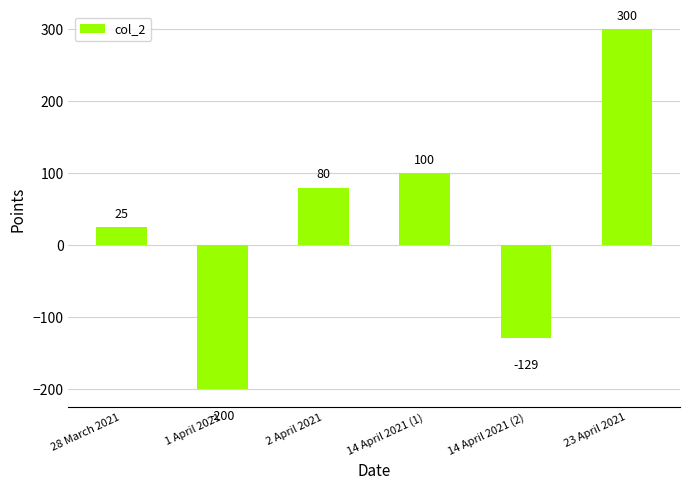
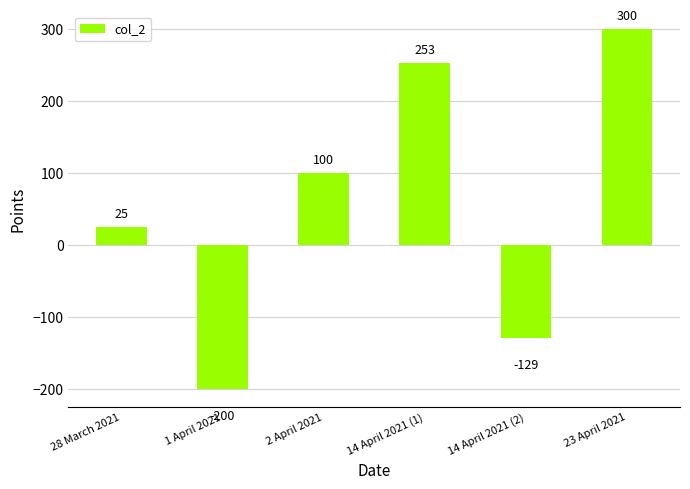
2 April 2021: 80 -> 100
14 April 2021 (1): 100 -> 253
